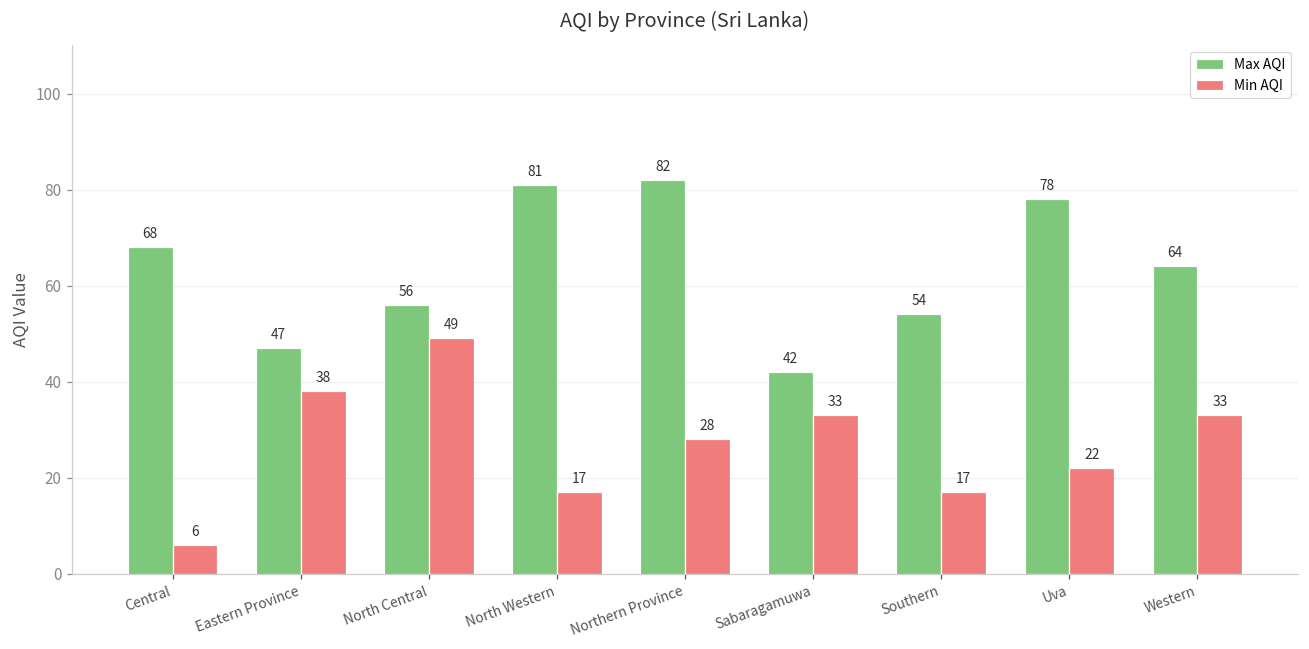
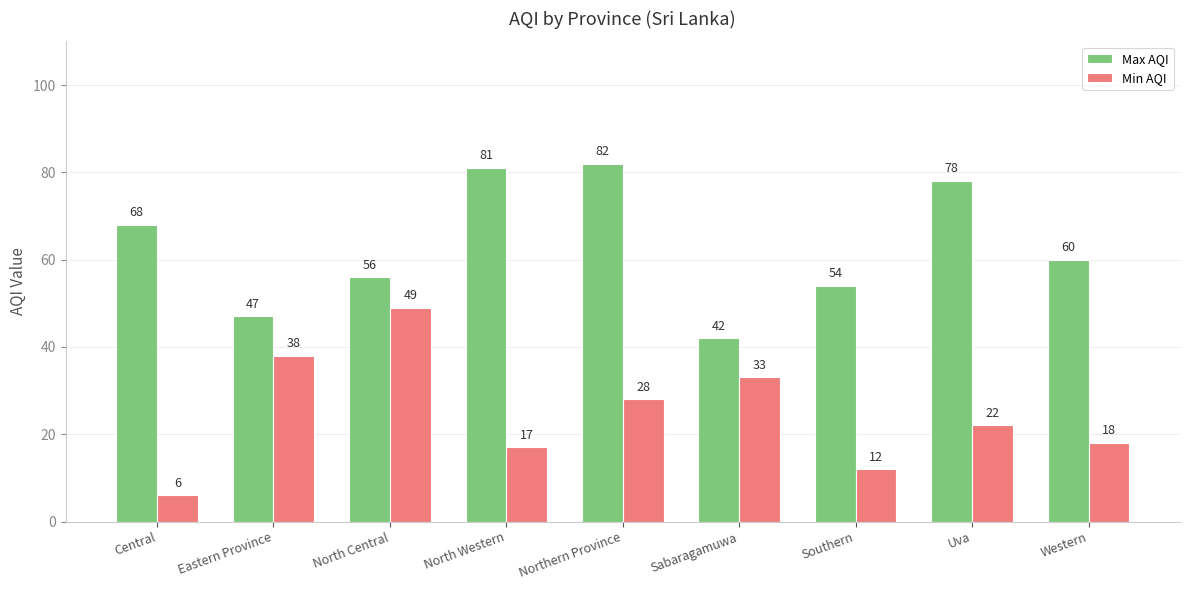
Min AQI, Southern: 17 -> 12
Max AQI, Western: 64 -> 60
Min AQI, Western: 33 -> 18
